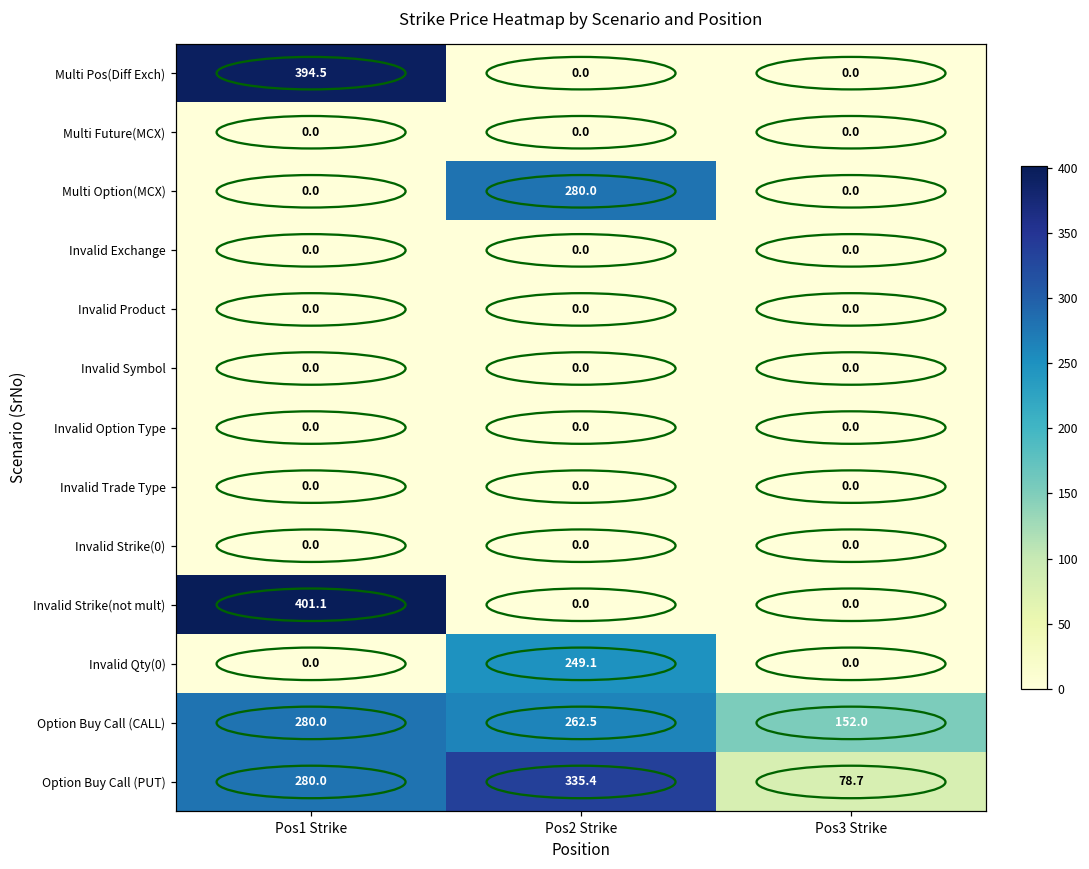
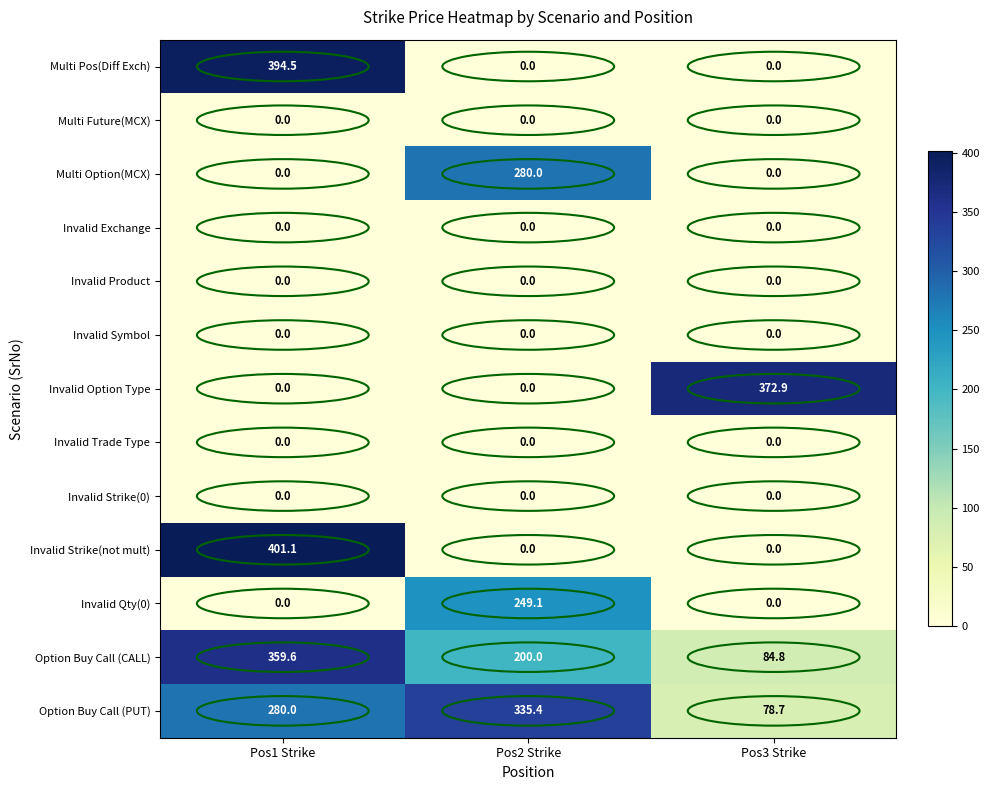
Invalid Option Type, Pos3 Strike: 0.0 -> 372.9
Option Buy Call (CALL), Pos1 Strike: 280.0 -> 359.6
Option Buy Call (CALL), Pos2 Strike: 262.5 -> 200.0
Option Buy Call (CALL), Pos3 Strike: 152.0 -> 84.8
